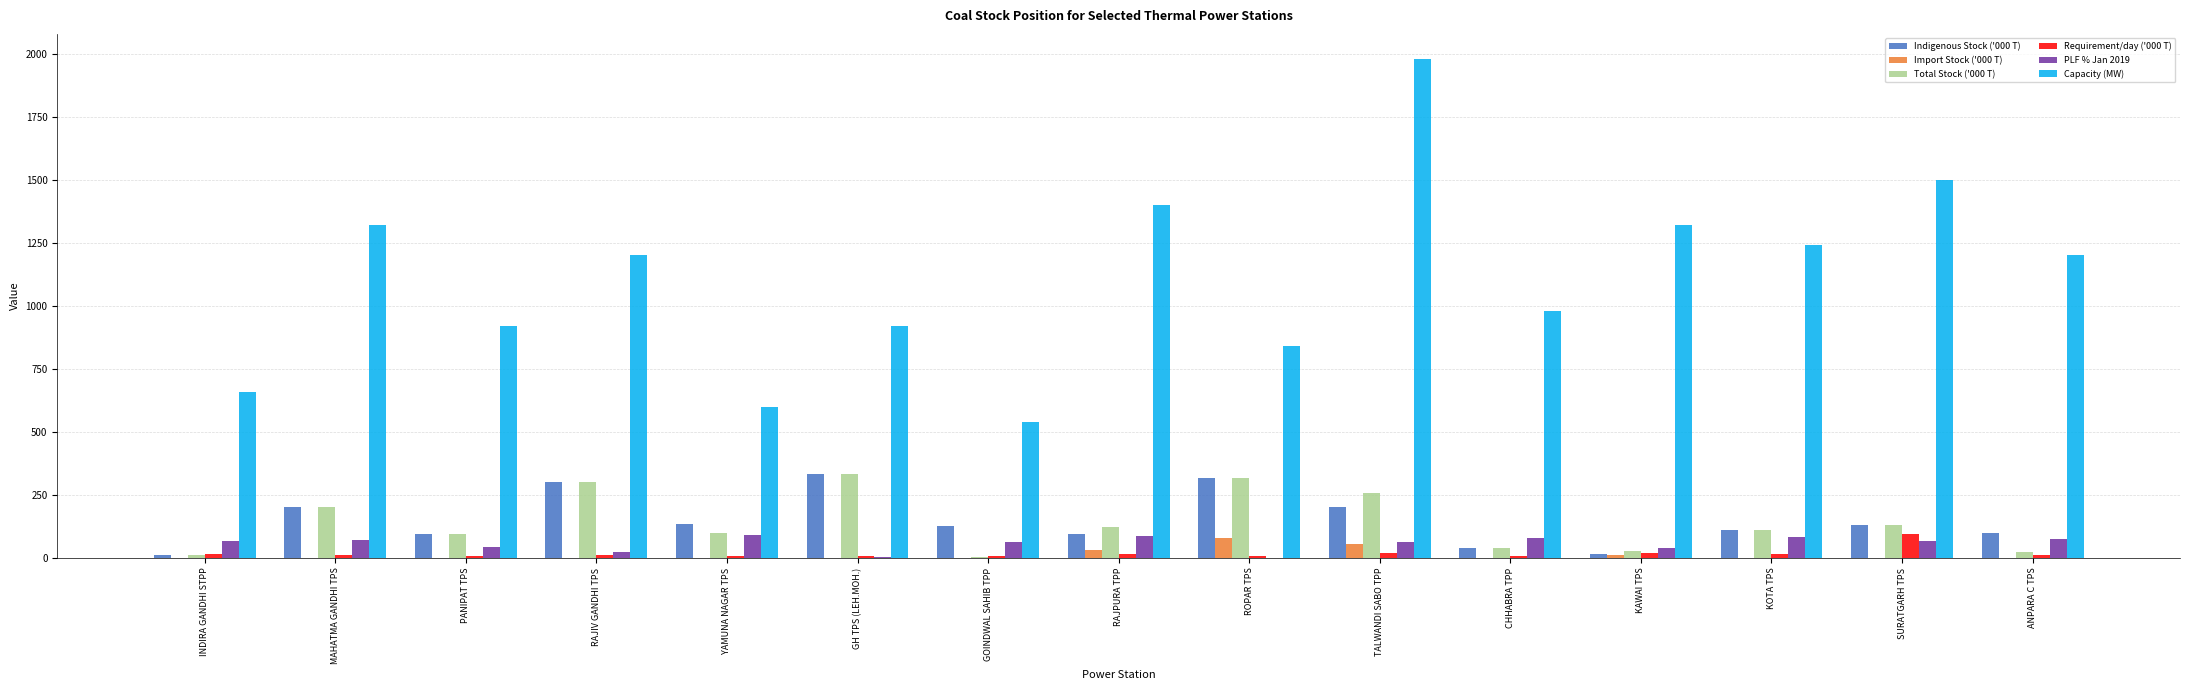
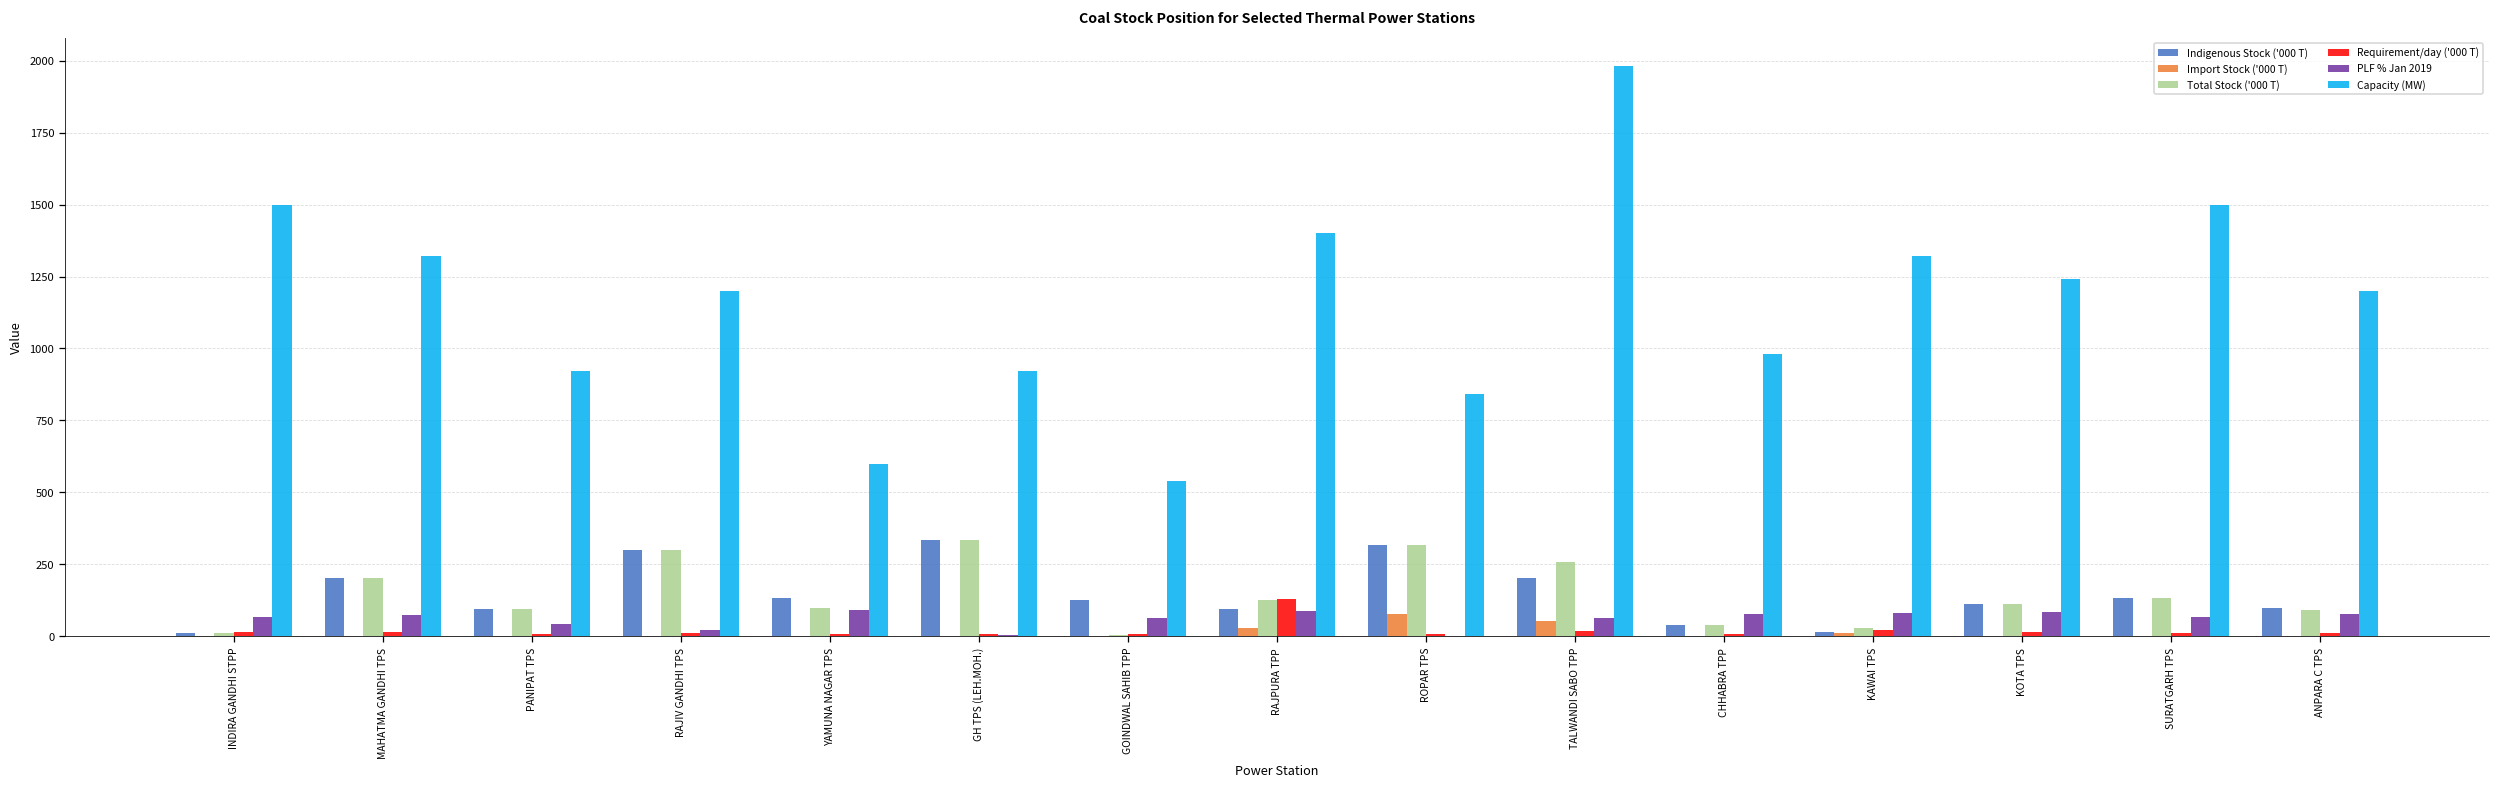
Capacity (MW), INDIRA GANDHI STPP: 660 -> 1500
Requirement/day ('000 T), RAJPURA TPP: 10 -> 130
PLF % Jan 2019, KAWAI TPS: 40 -> 80
Requirement/day ('000 T), SURATGARH TPS: 90 -> 10
Total Stock ('000 T), ANPARA C TPS: 20 -> 90
